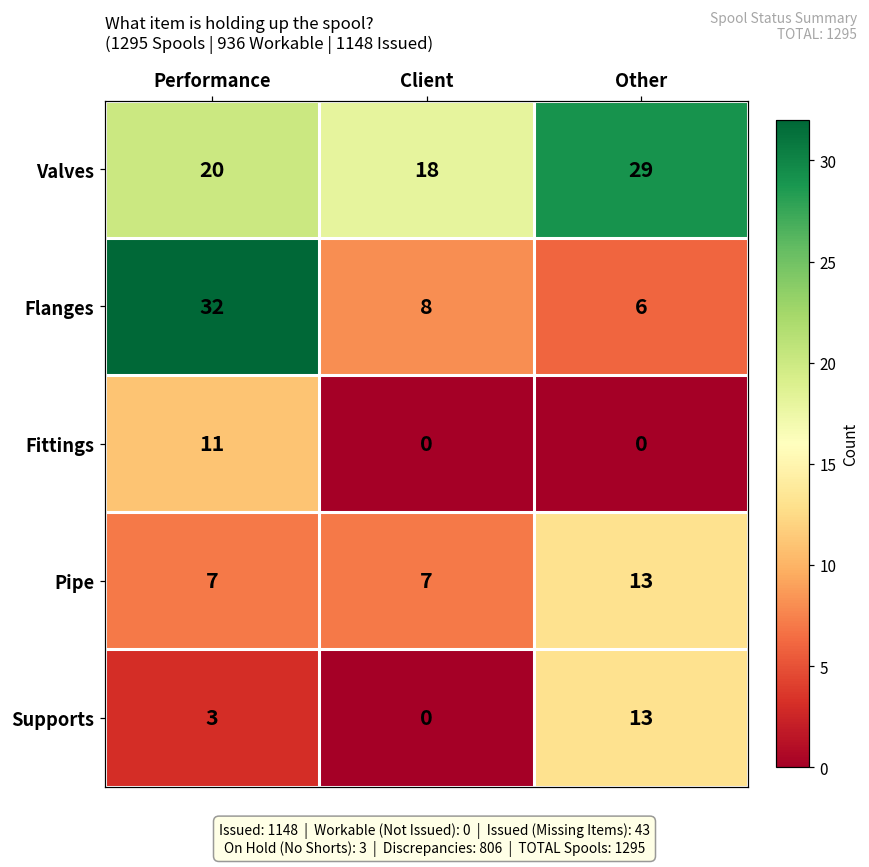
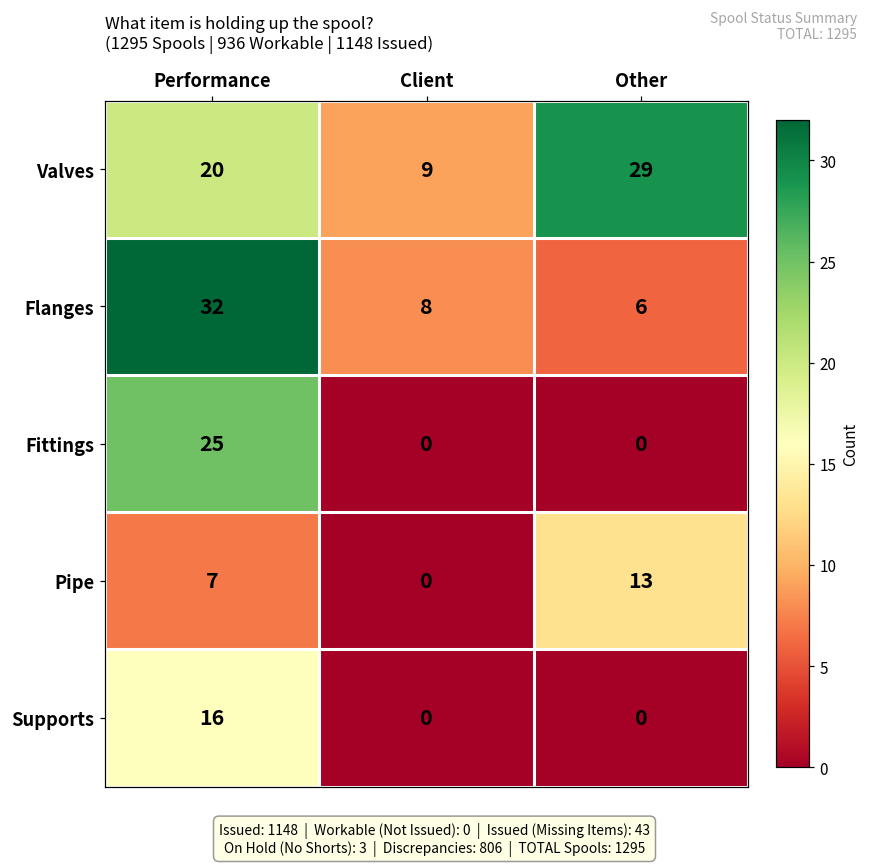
Valves, Client: 18 -> 9
Fittings, Performance: 11 -> 25
Pipe, Client: 7 -> 0
Supports, Performance: 3 -> 16
Supports, Other: 13 -> 0
